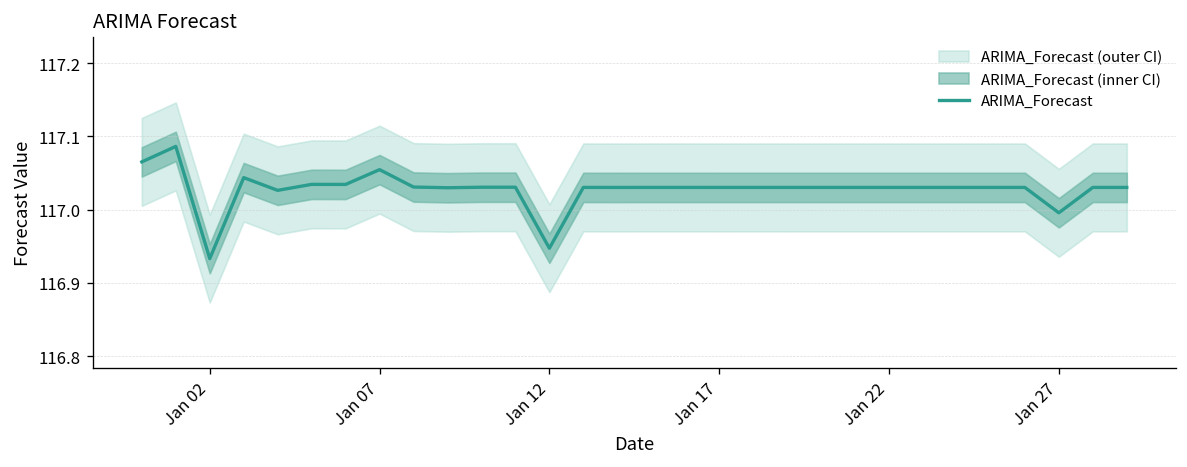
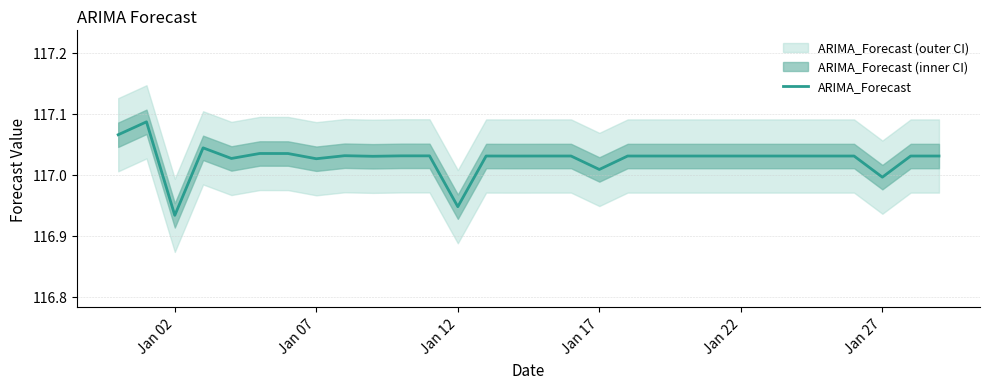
ARIMA_Forecast, Jan 07: 117.05 -> 117.03
ARIMA_Forecast, Jan 17: 117.03 -> 117.01
